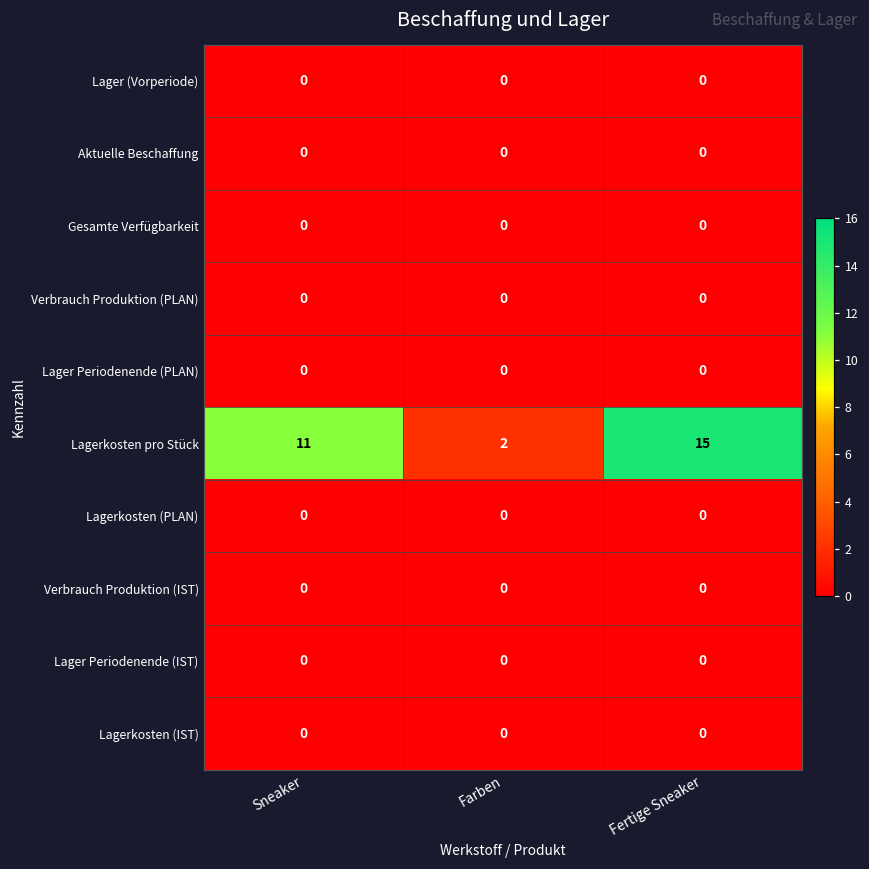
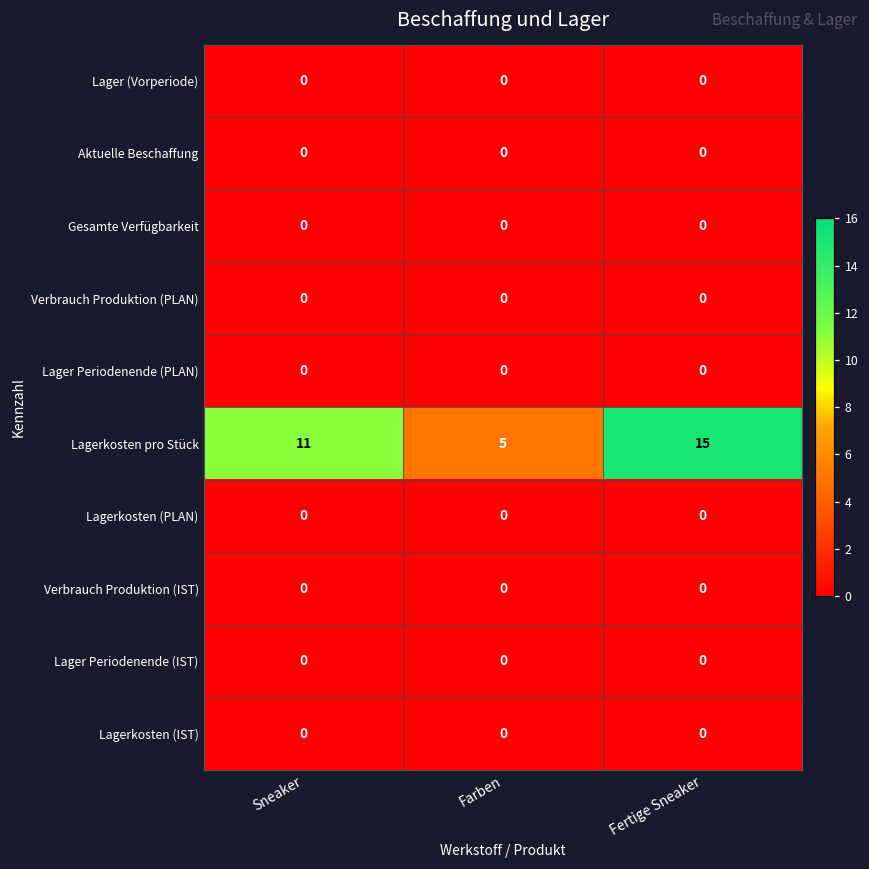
Lagerkosten pro Stück, Farben: 2 -> 5
